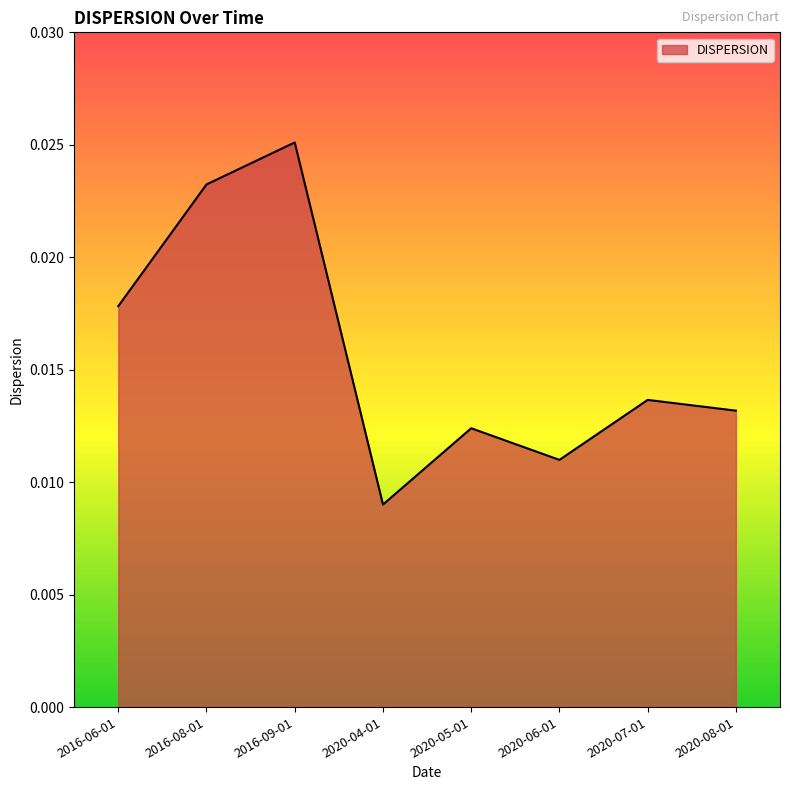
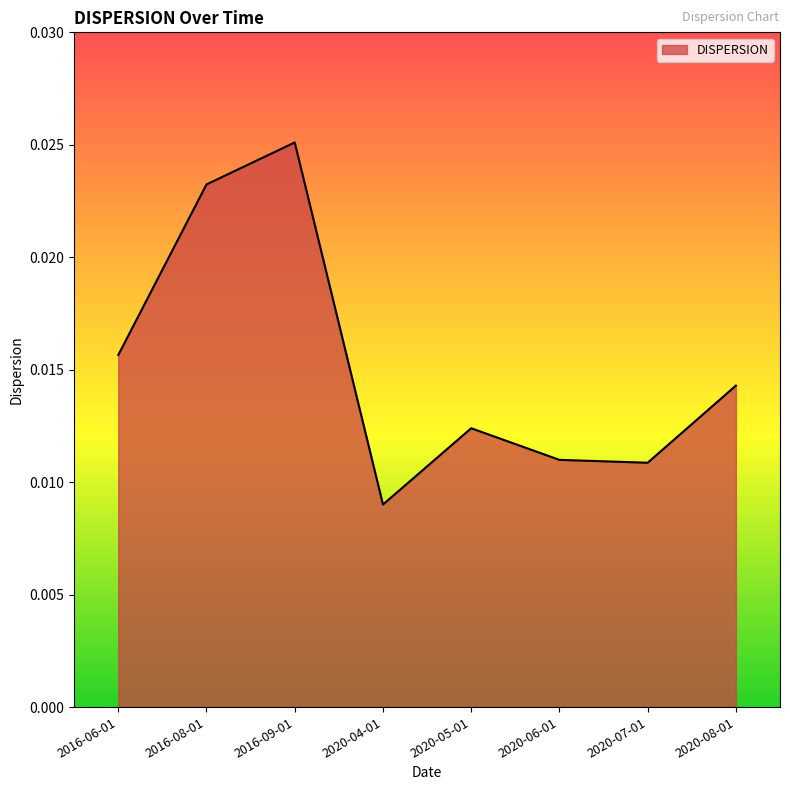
2016-06-01: 0.0178 -> 0.0157
2020-07-01: 0.0137 -> 0.0109
2020-08-01: 0.0132 -> 0.0143
